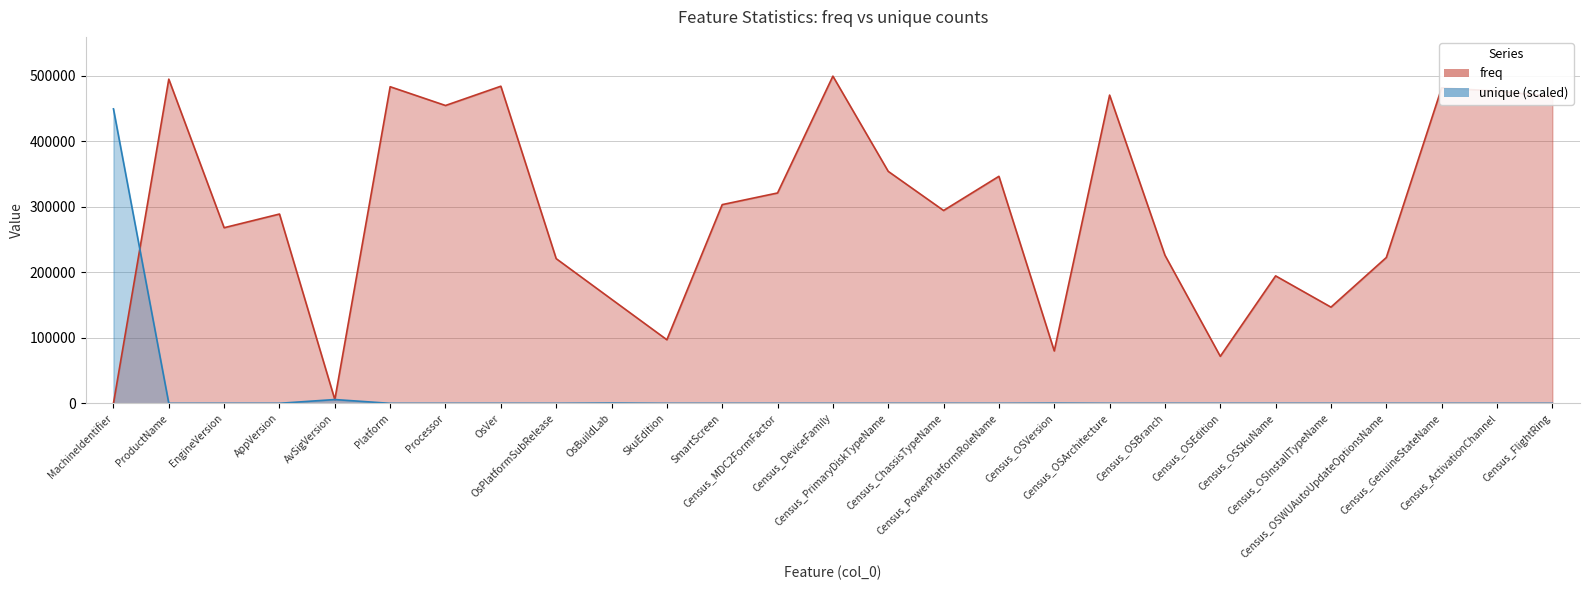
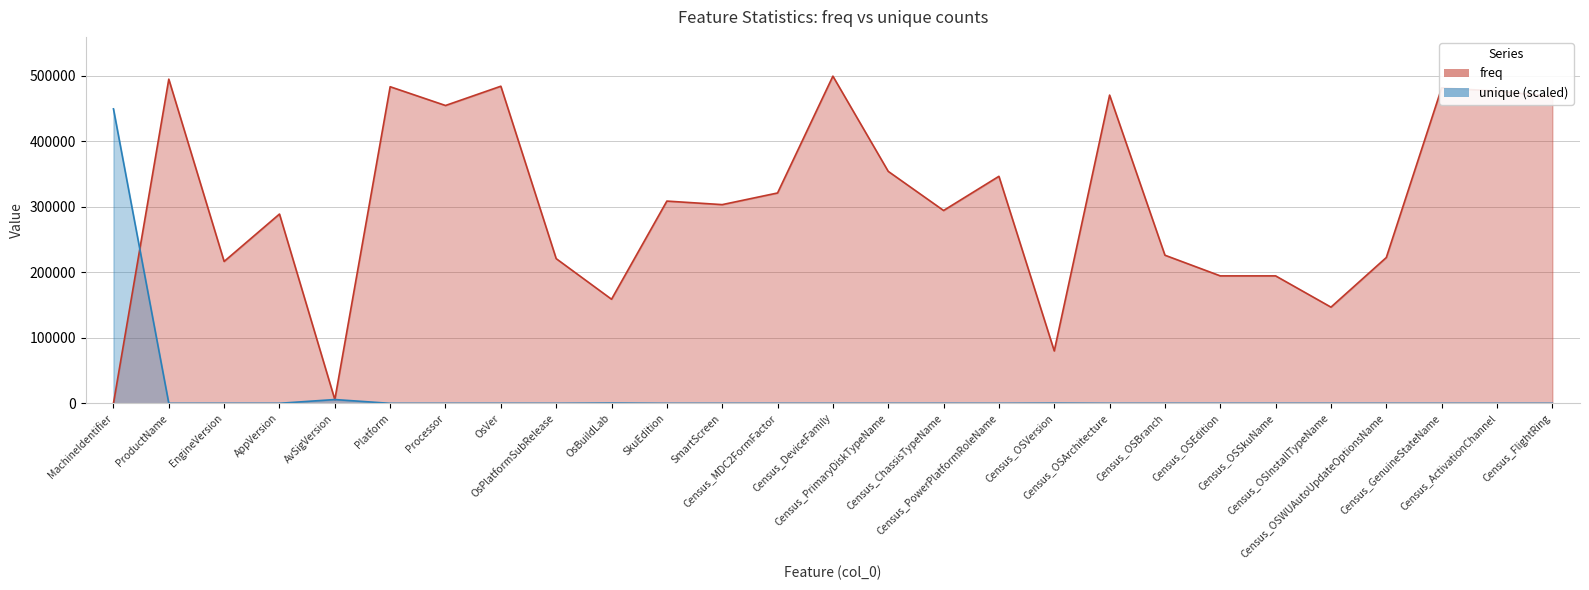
freq, EngineVersion: 270000 -> 220000
freq, SkuEdition: 100000 -> 310000
freq, Census_OSEdition: 70000 -> 190000
